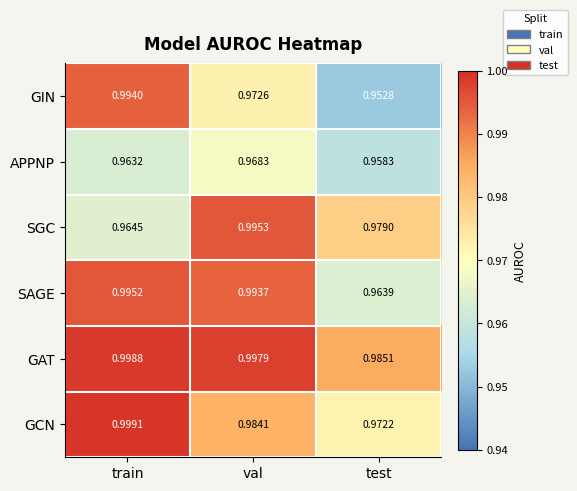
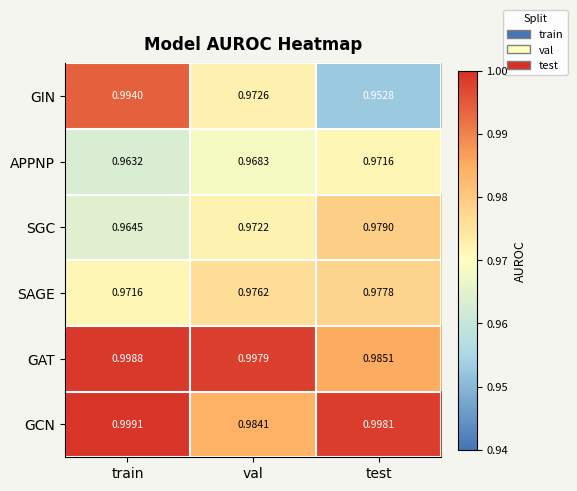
APPNP, test: 0.9583 -> 0.9716
SGC, val: 0.9953 -> 0.9722
SAGE, train: 0.9952 -> 0.9716
SAGE, val: 0.9937 -> 0.9762
SAGE, test: 0.9639 -> 0.9778
GCN, test: 0.9722 -> 0.9981
